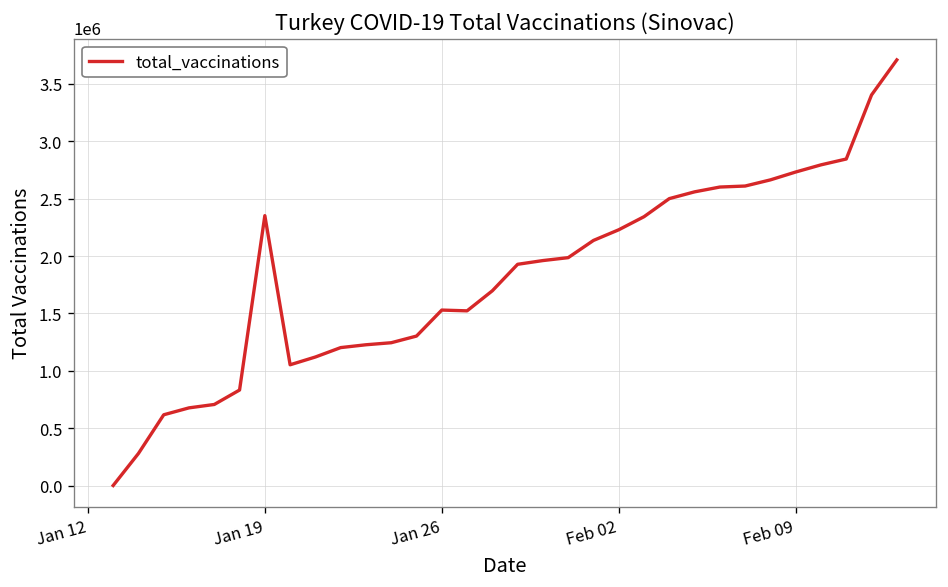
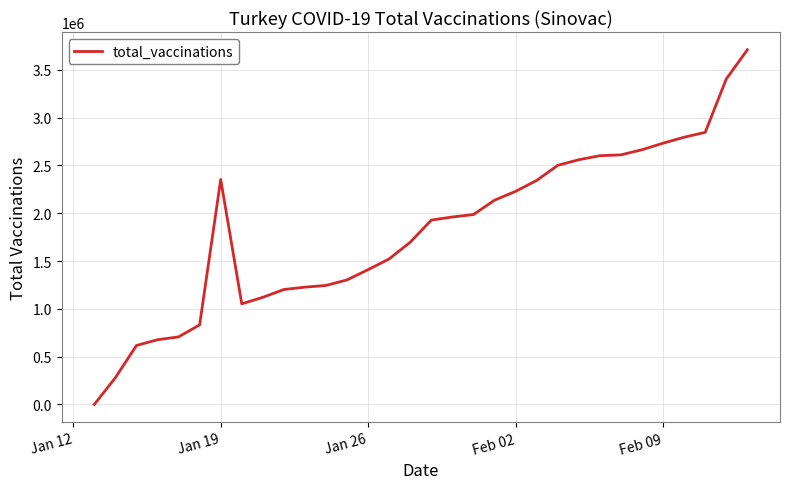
Jan 26: 1500000 -> 1400000
